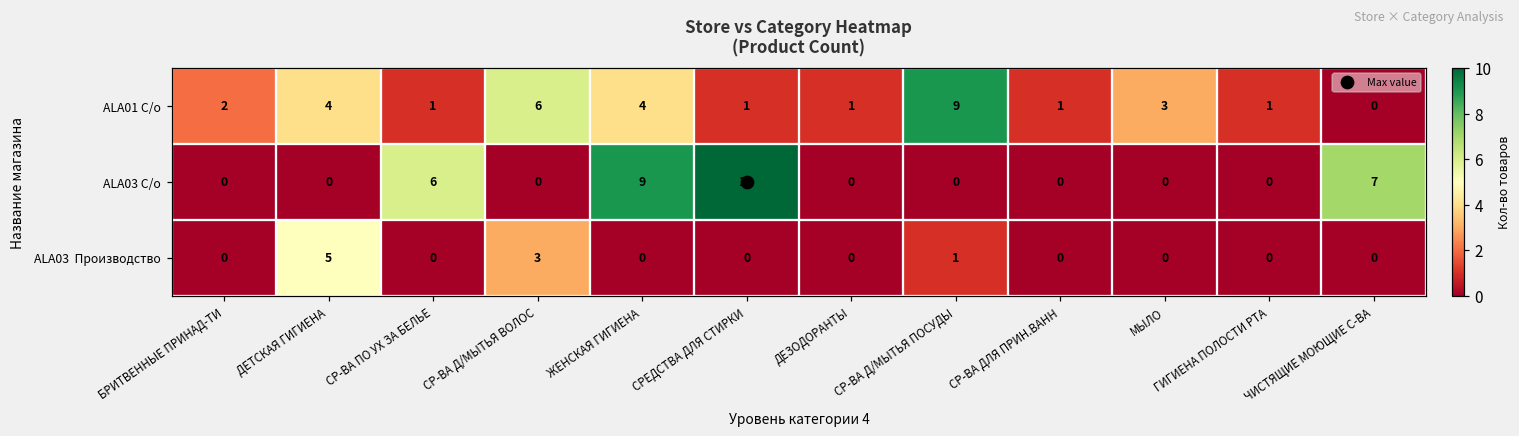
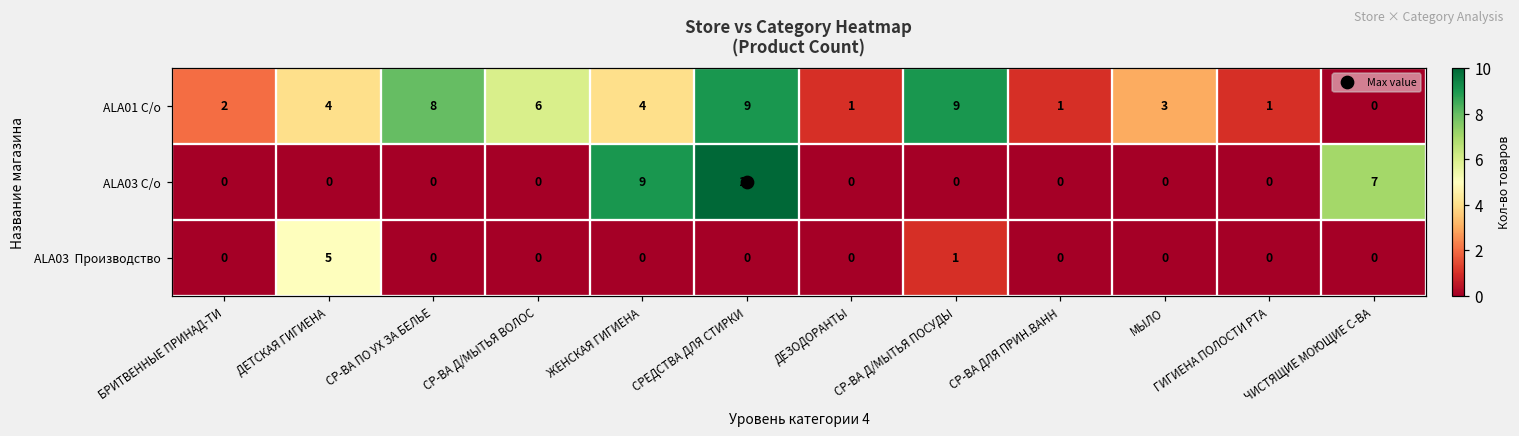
ALA01 С/о, СР-ВА ПО УХ ЗА БЕЛЬЕ: 1 -> 8
ALA01 С/о, СРЕДСТВА ДЛЯ СТИРКИ: 1 -> 9
ALA03 С/о, СР-ВА ПО УХ ЗА БЕЛЬЕ: 6 -> 0
ALA03 Производство, СР-ВА Д/МЫТЬЯ ВОЛОС: 3 -> 0
